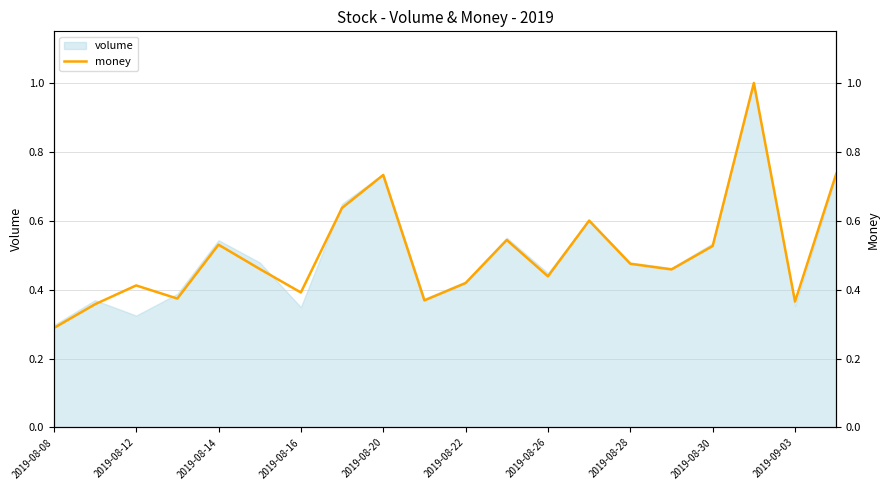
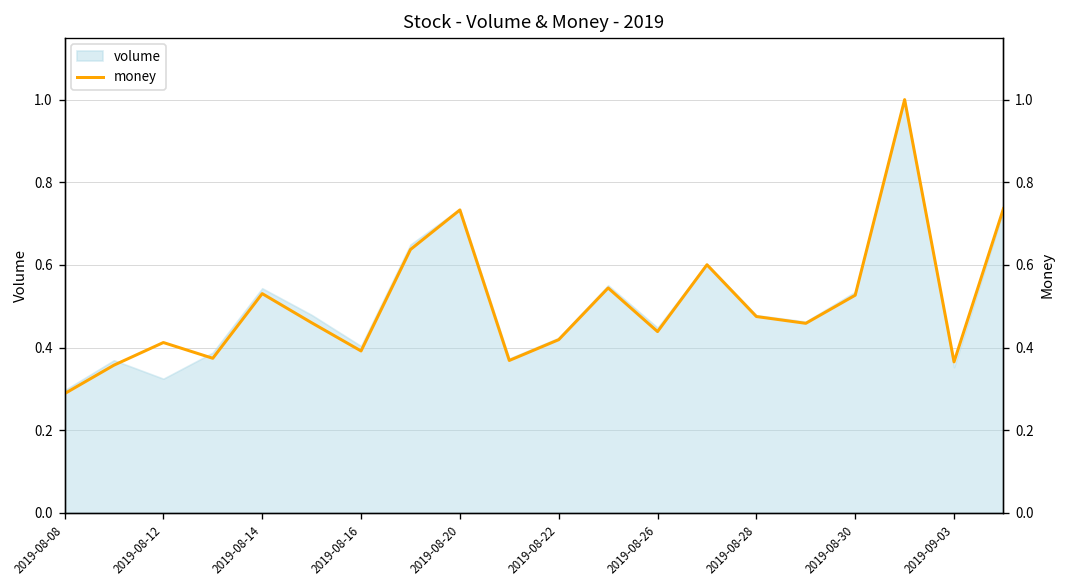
volume, 2019-08-16: 0.35 -> 0.40
